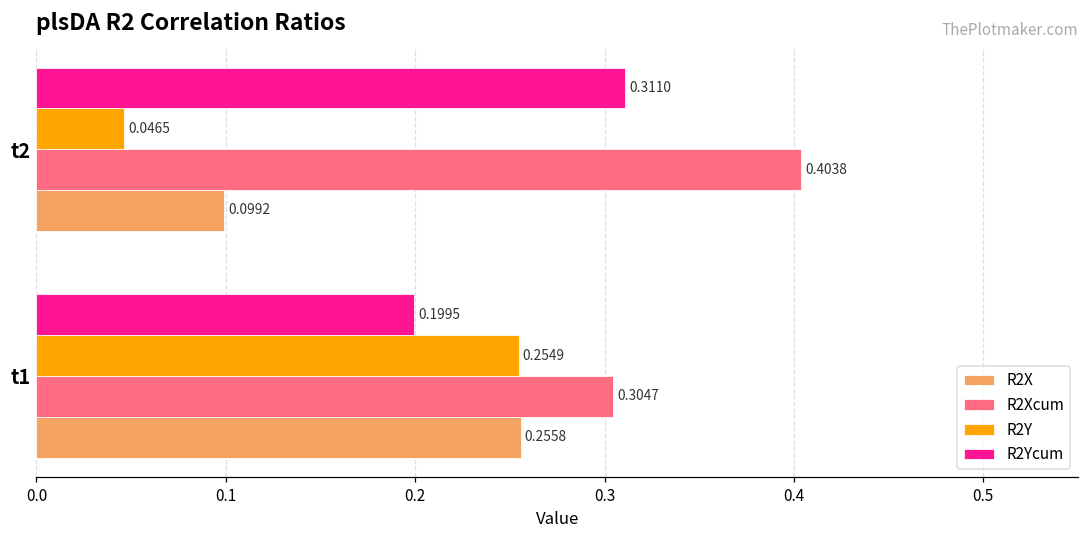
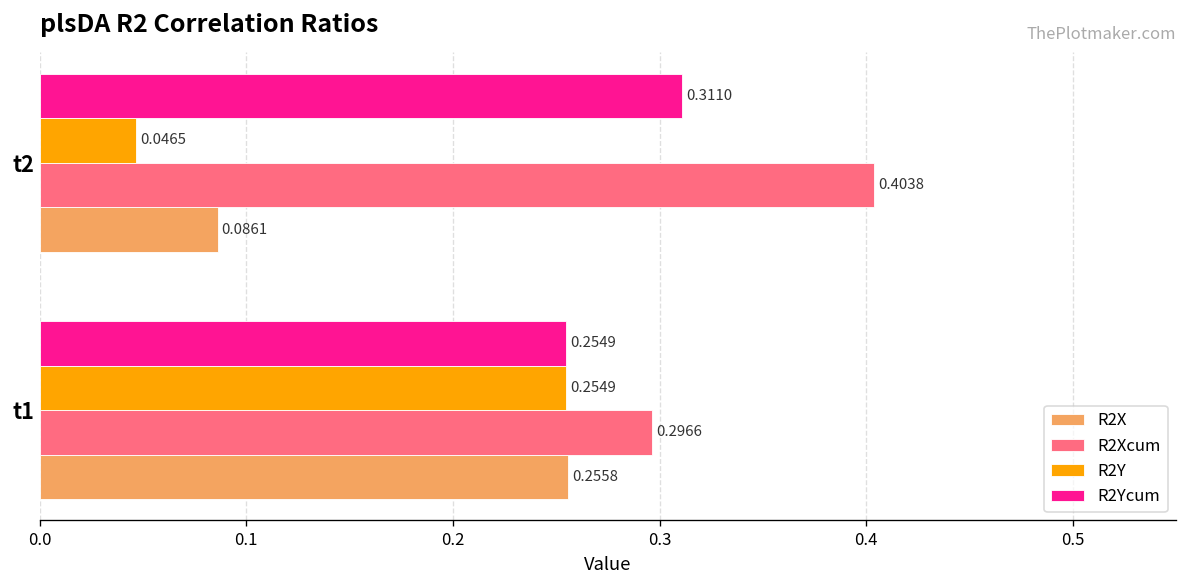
R2X, t2: 0.0992 -> 0.0861
R2Ycum, t1: 0.1995 -> 0.2549
R2Xcum, t1: 0.3047 -> 0.2966
